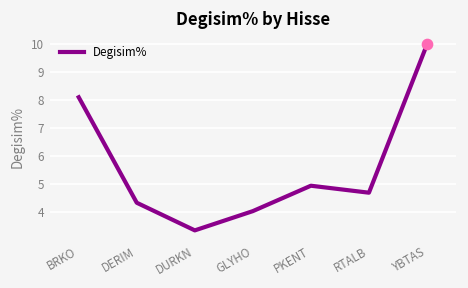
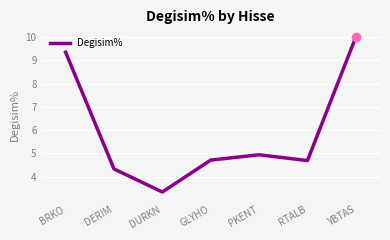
Degisim%, BRKO: 8.1 -> 9.4
Degisim%, GLYHO: 4.0 -> 4.7
